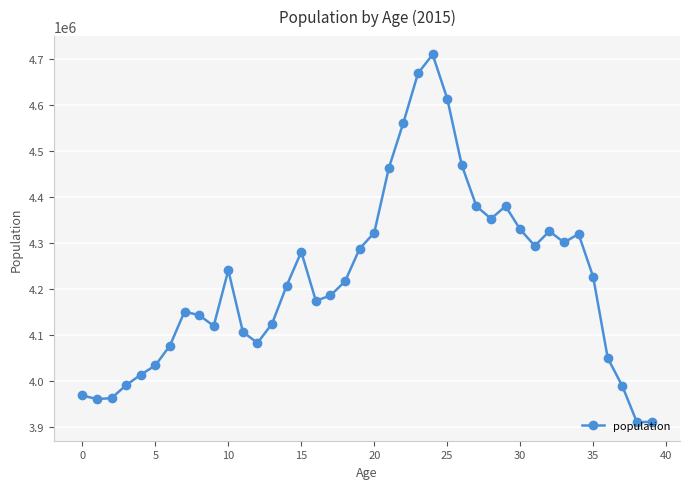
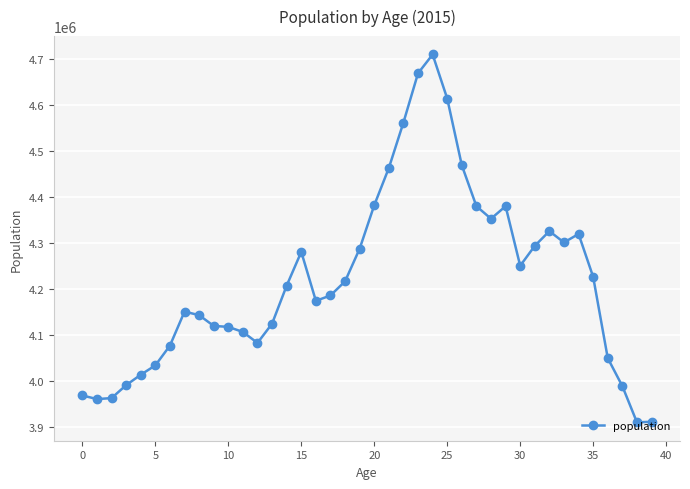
10: 4240000 -> 4120000
20: 4320000 -> 4380000
30: 4330000 -> 4250000
